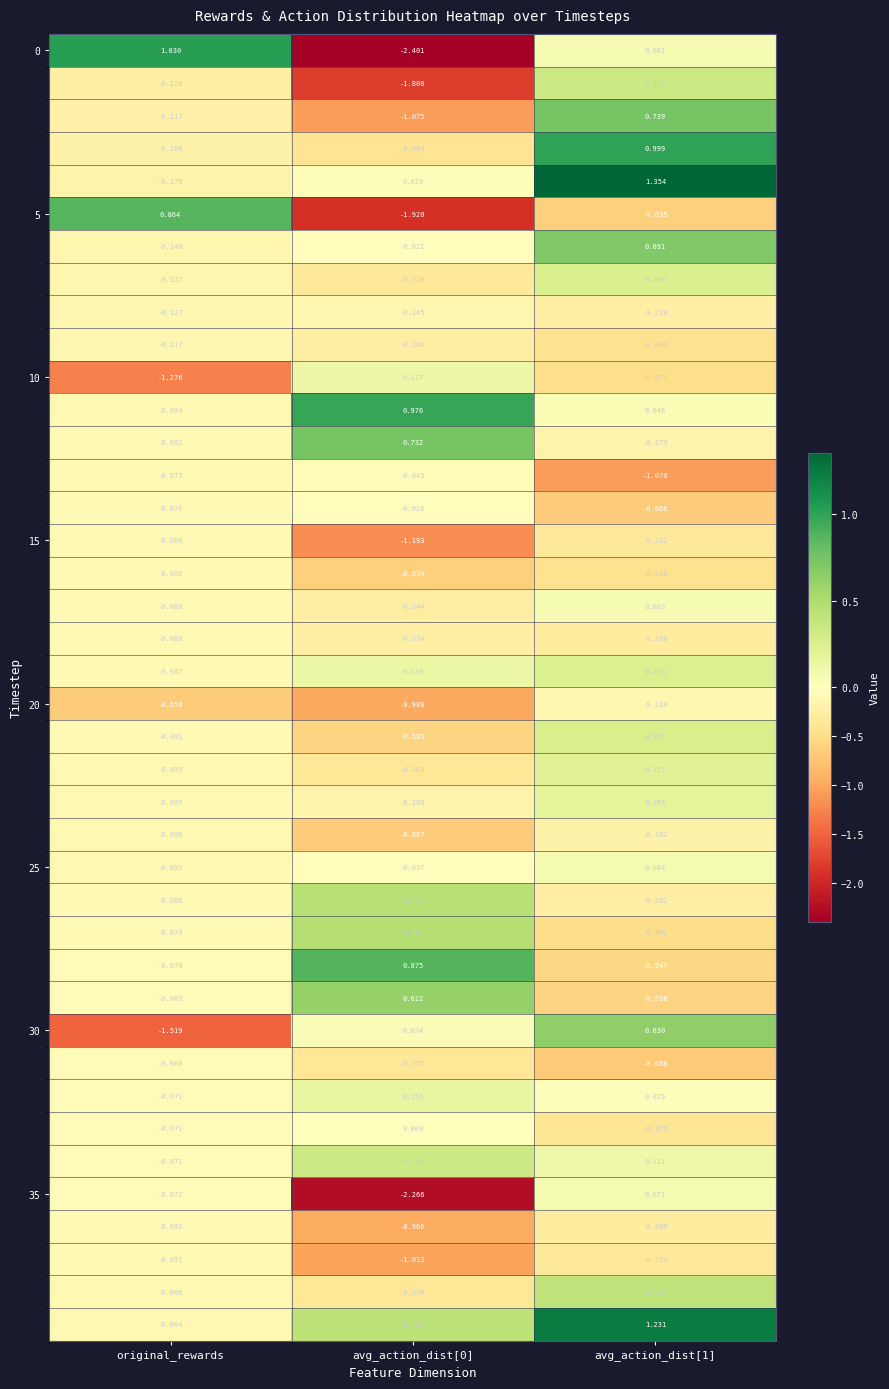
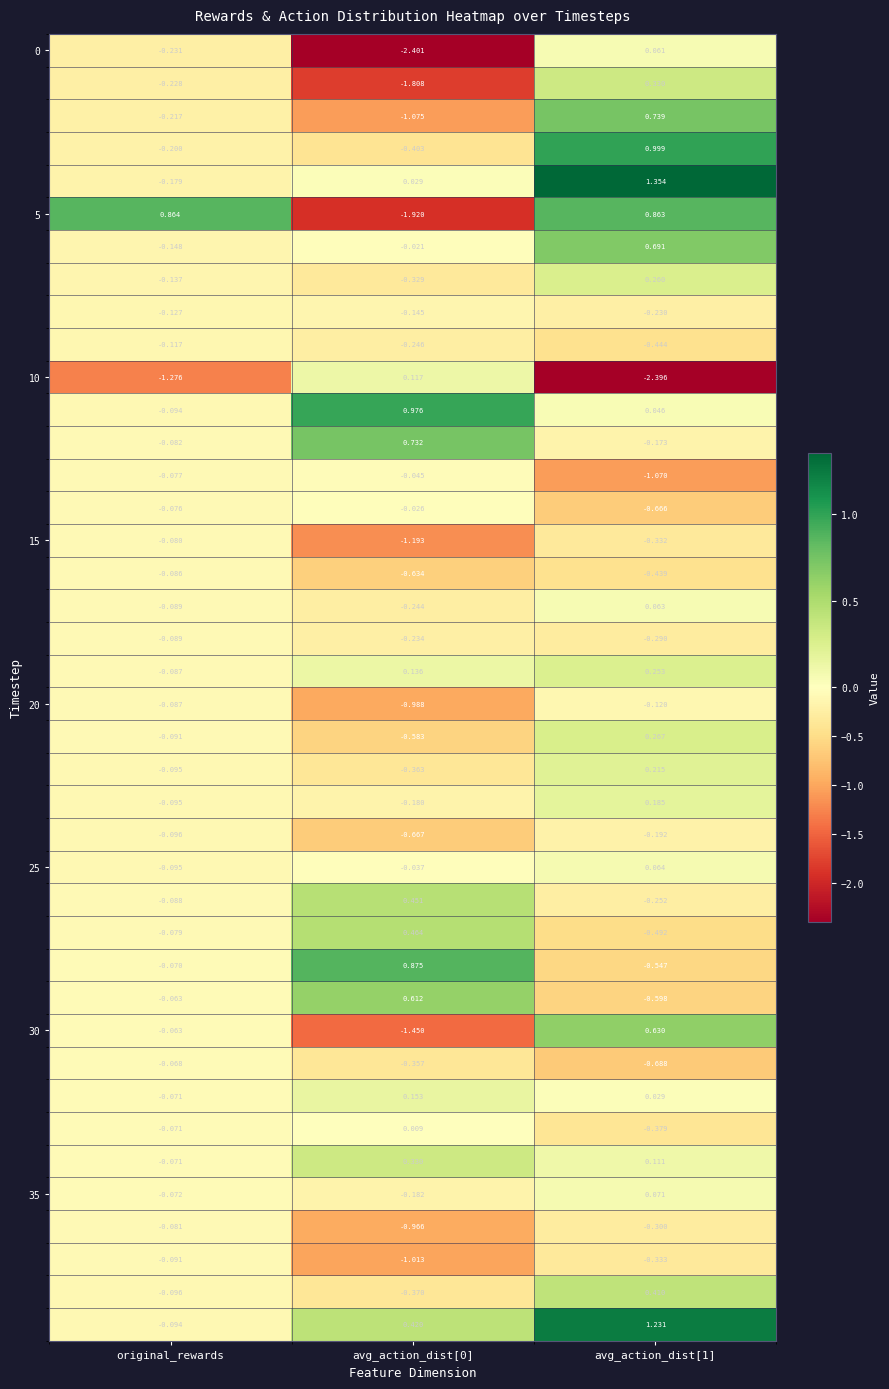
0, original_rewards: 1.030 -> -0.231
5, avg_action_dist[1]: -0.635 -> 0.863
10, avg_action_dist[1]: -0.471 -> -2.396
20, original_rewards: -0.658 -> -0.087
30, original_rewards: -1.519 -> -0.063
30, avg_action_dist[0]: 0.034 -> -1.450
35, avg_action_dist[0]: -2.266 -> -0.182
